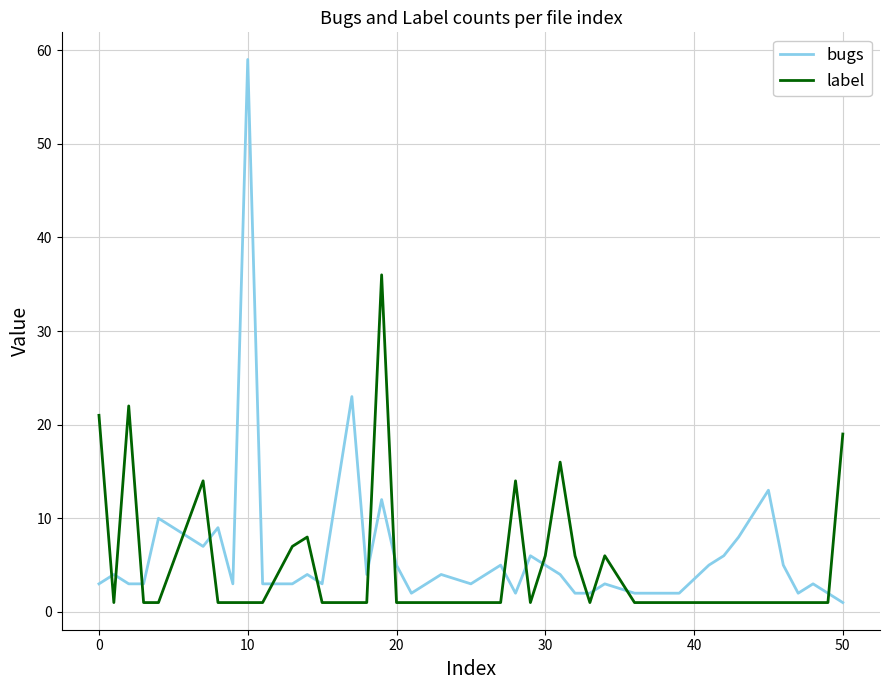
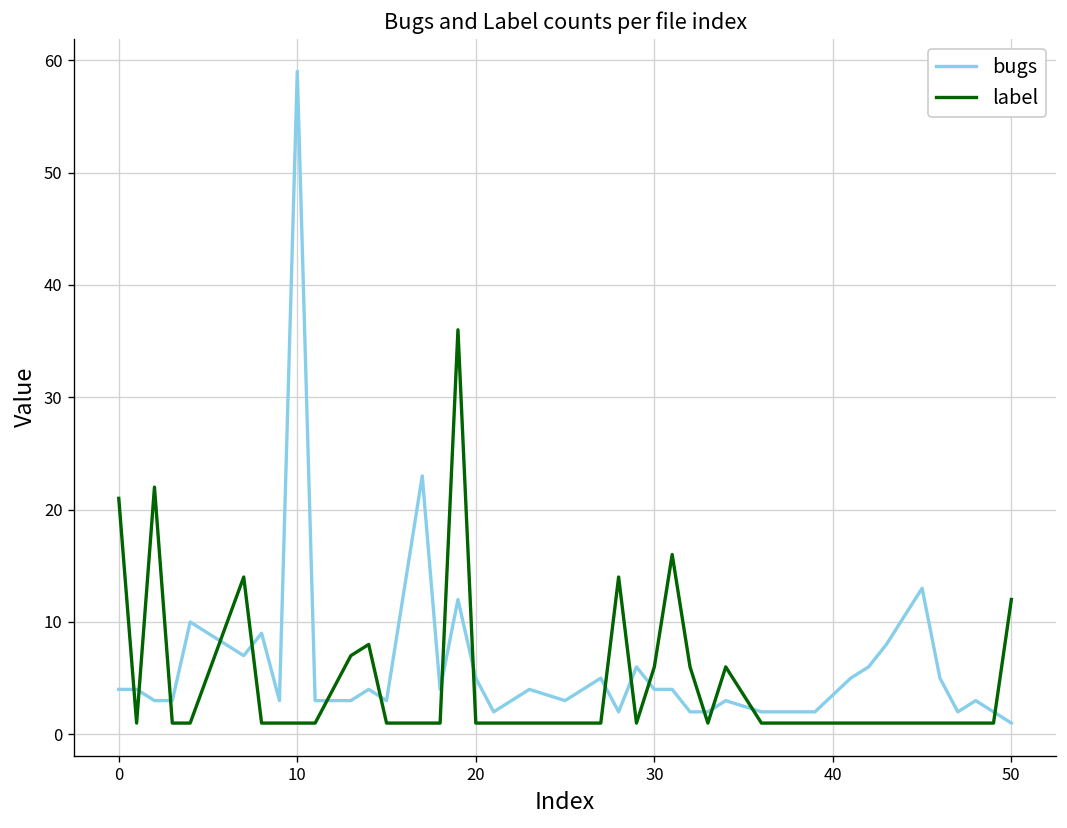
bugs, 0: 3 -> 4
bugs, 30: 5 -> 4
label, 50: 19 -> 12
